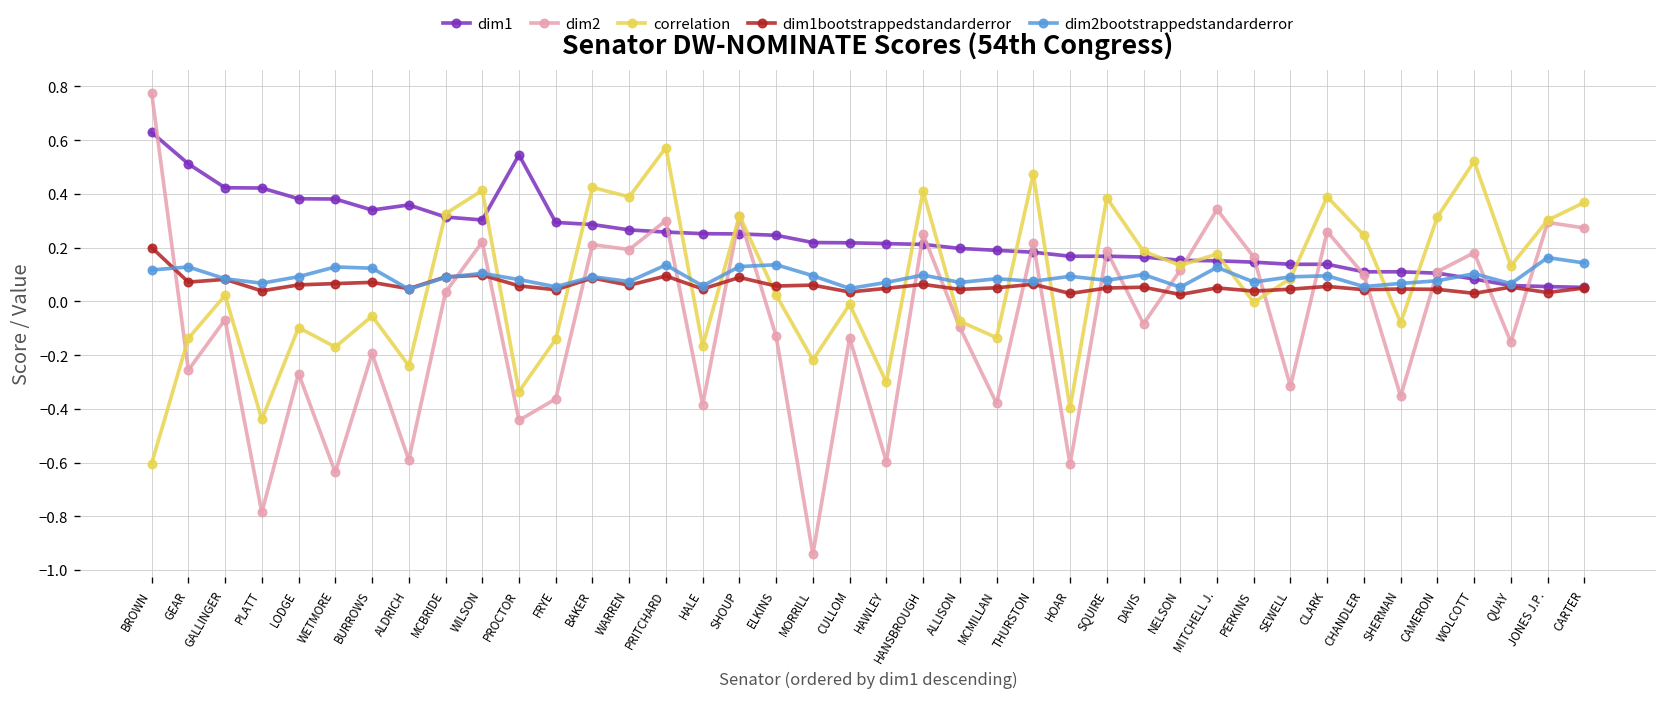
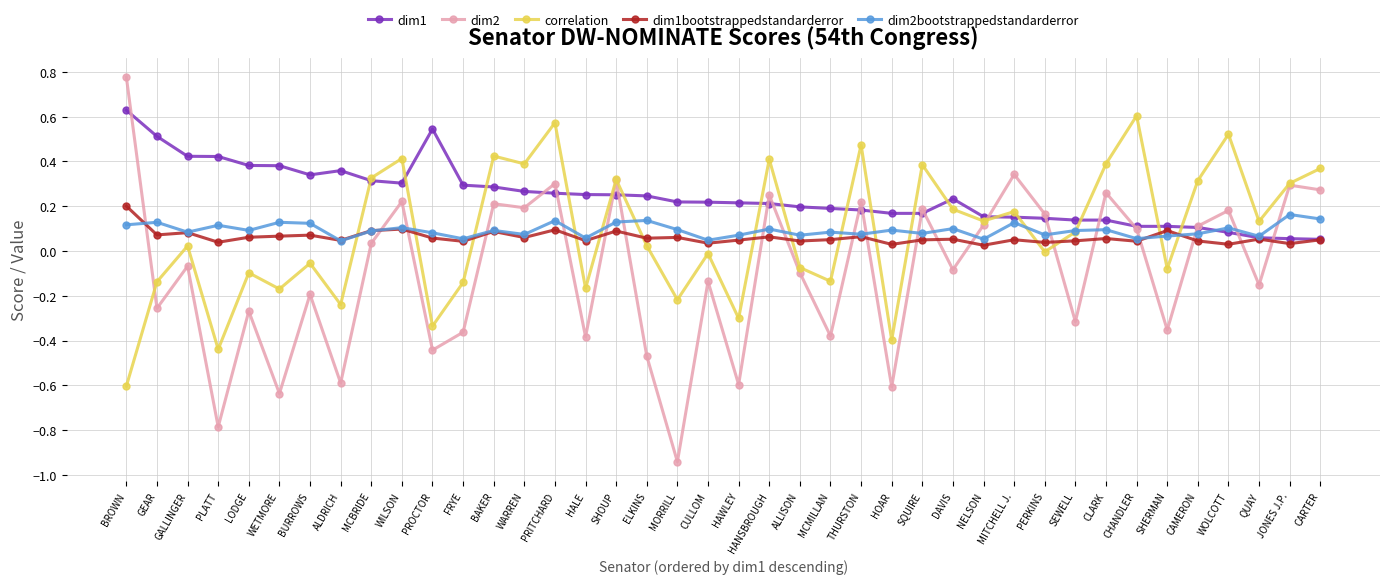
dim2bootstrappedstandarderror, PLATT: 0.07 -> 0.11
dim2, ELKINS: -0.13 -> -0.47
dim1, DAVIS: 0.17 -> 0.23
correlation, CHANDLER: 0.25 -> 0.60
dim1bootstrappedstandarderror, SHERMAN: 0.05 -> 0.09
